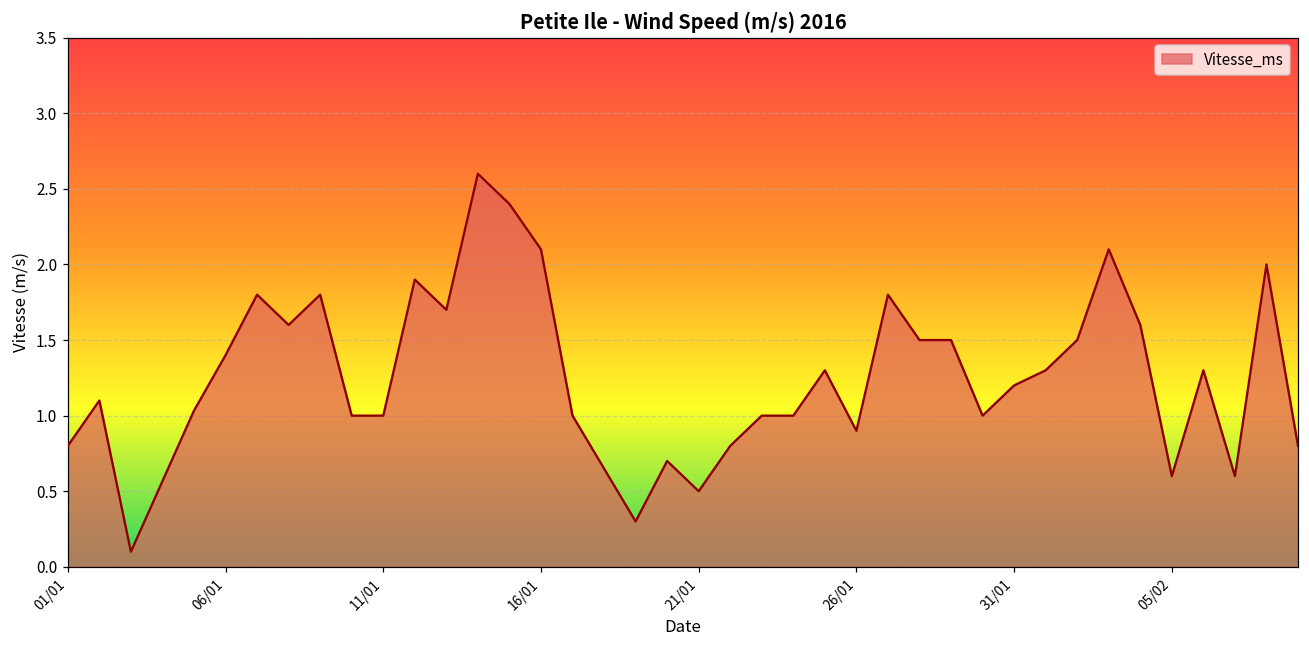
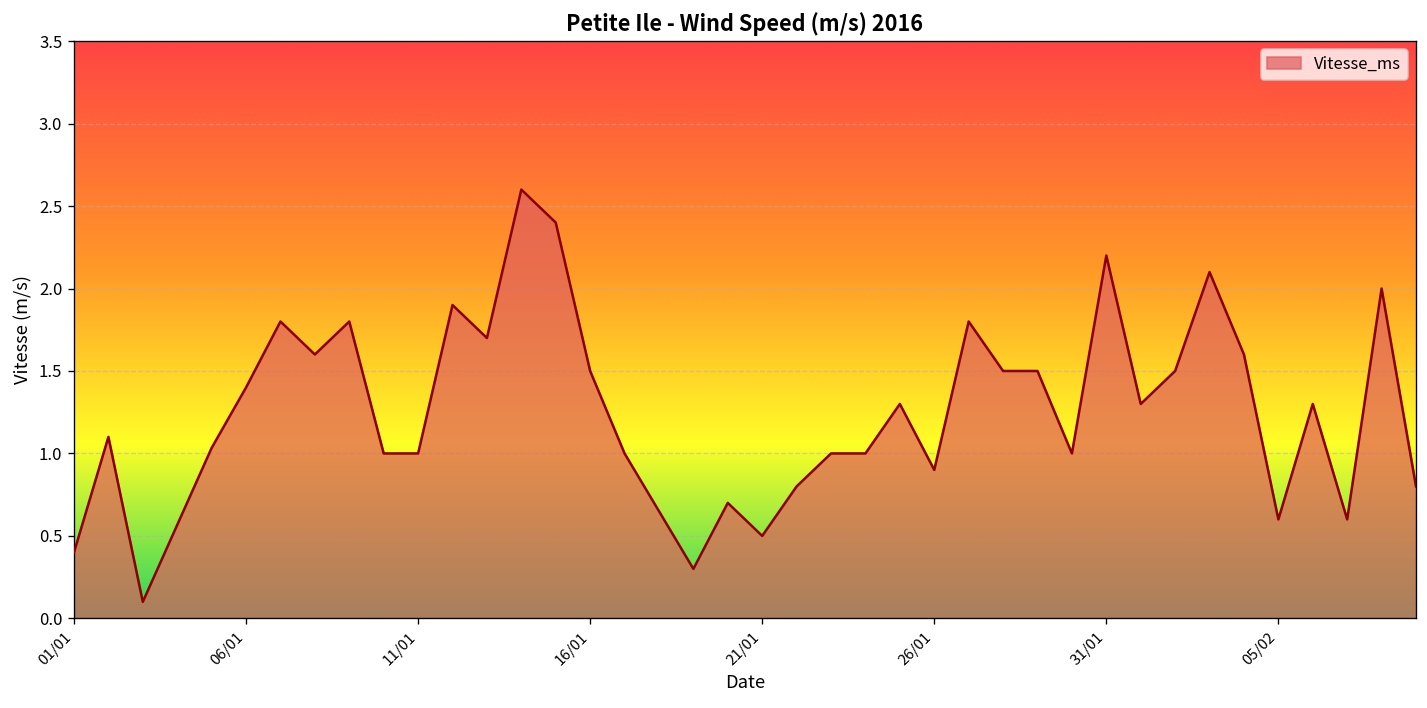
01/01: 0.8 -> 0.4
16/01: 2.1 -> 1.5
31/01: 1.2 -> 2.2
